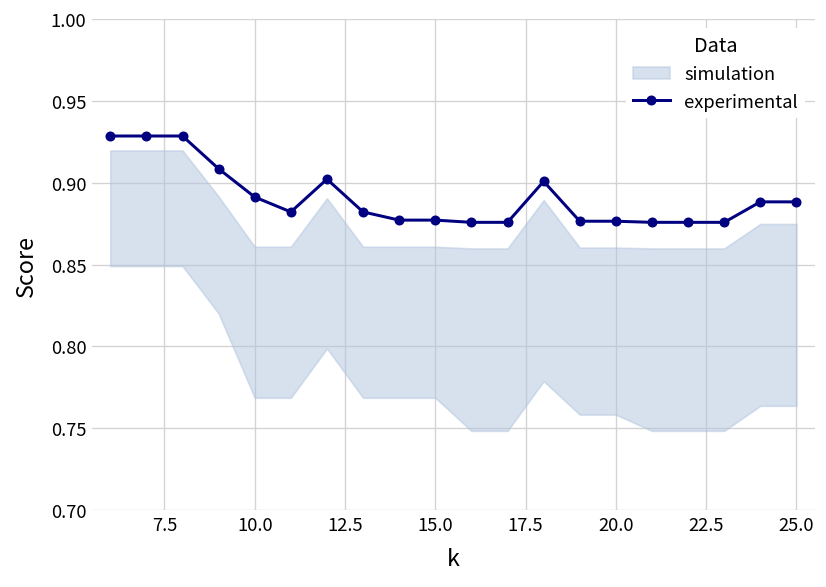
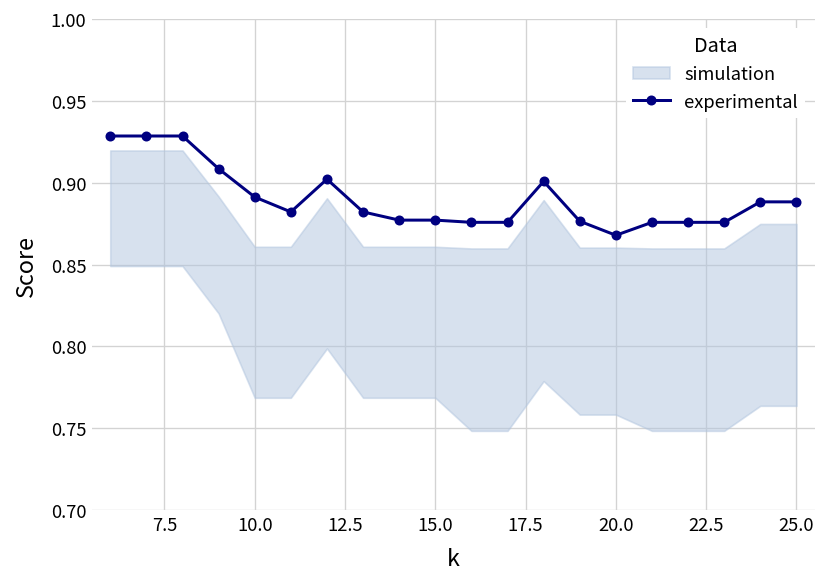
experimental, 20.0: 0.876 -> 0.868
